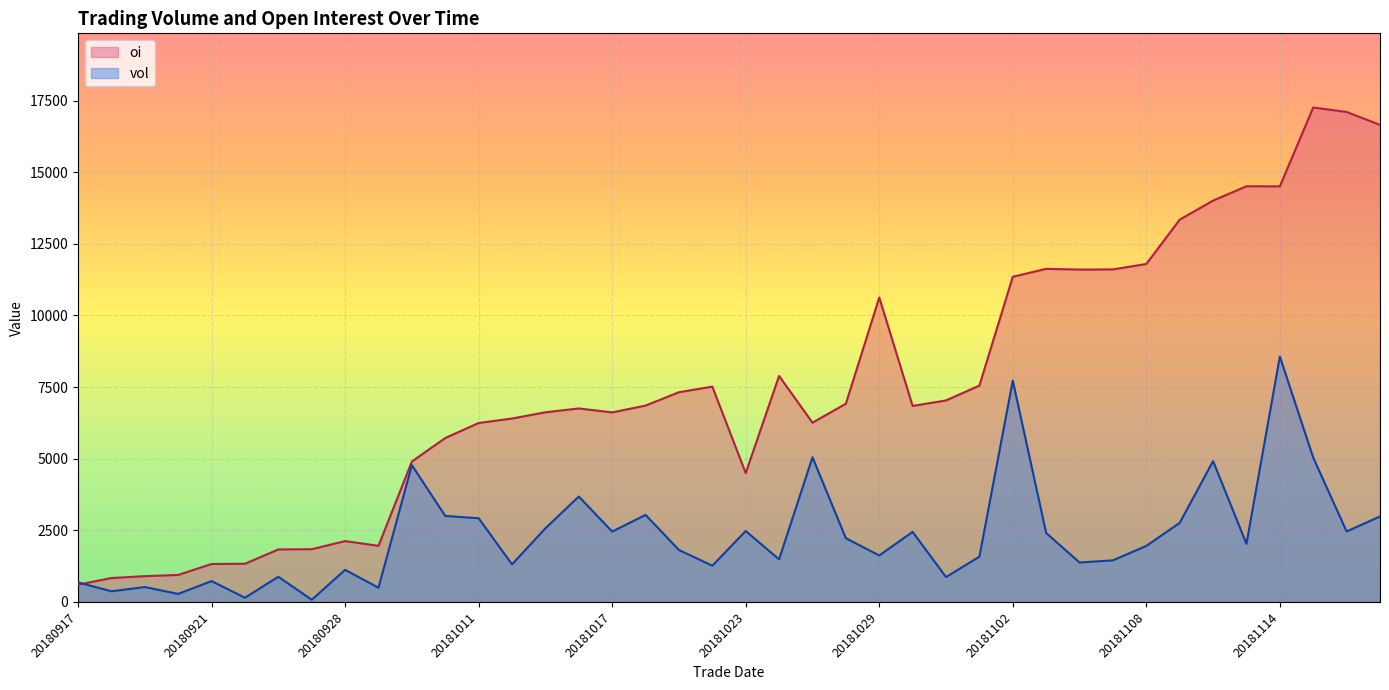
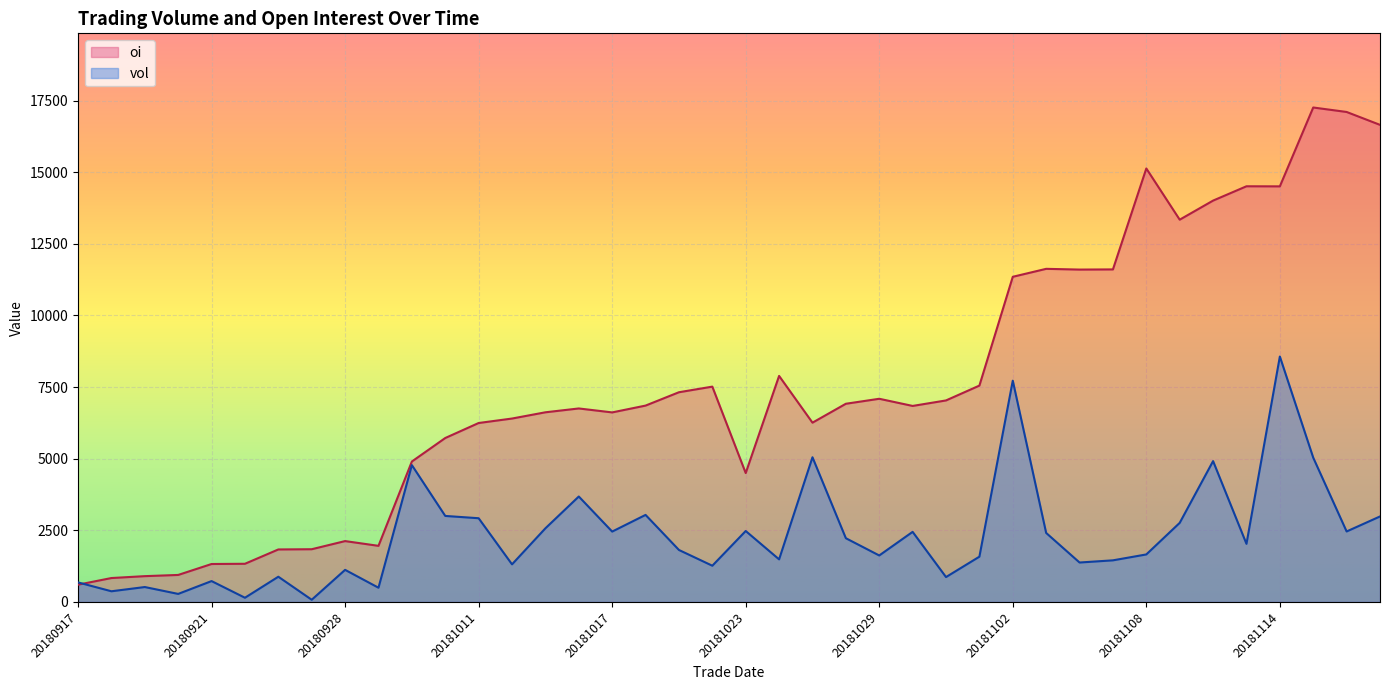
oi, 20181029: 10600 -> 7100
oi, 20181108: 11800 -> 15100
vol, 20181108: 2000 -> 1700
